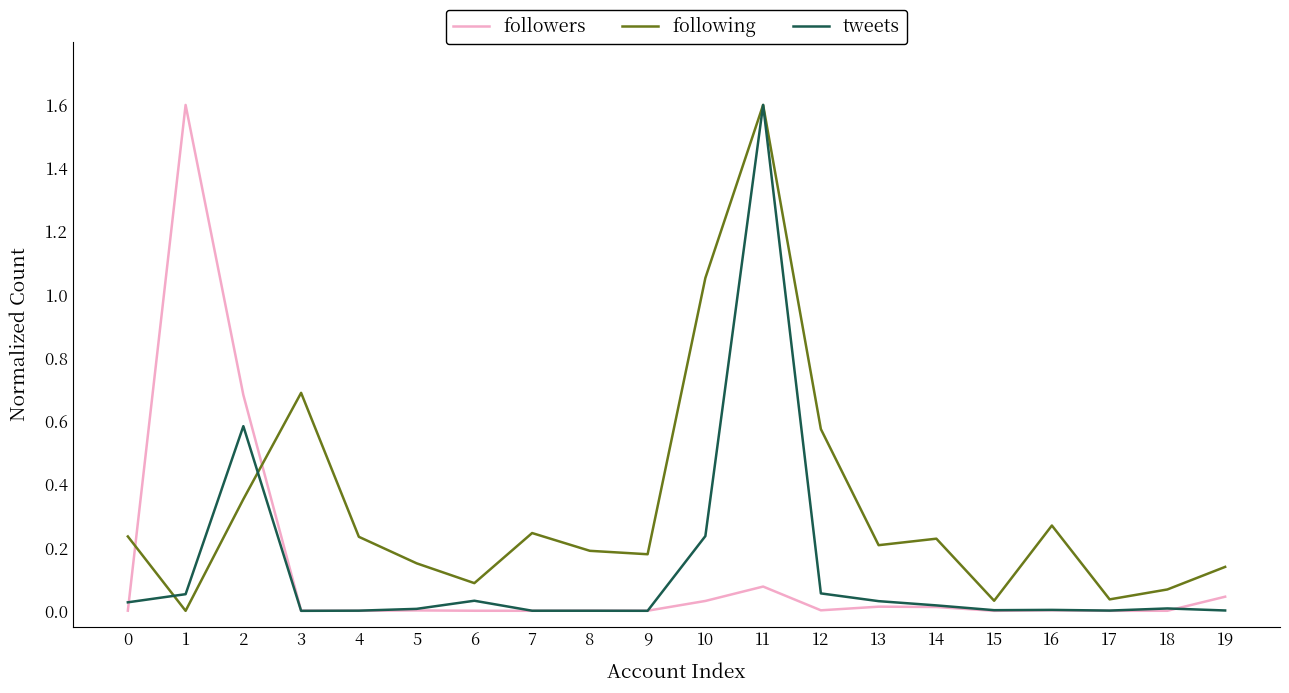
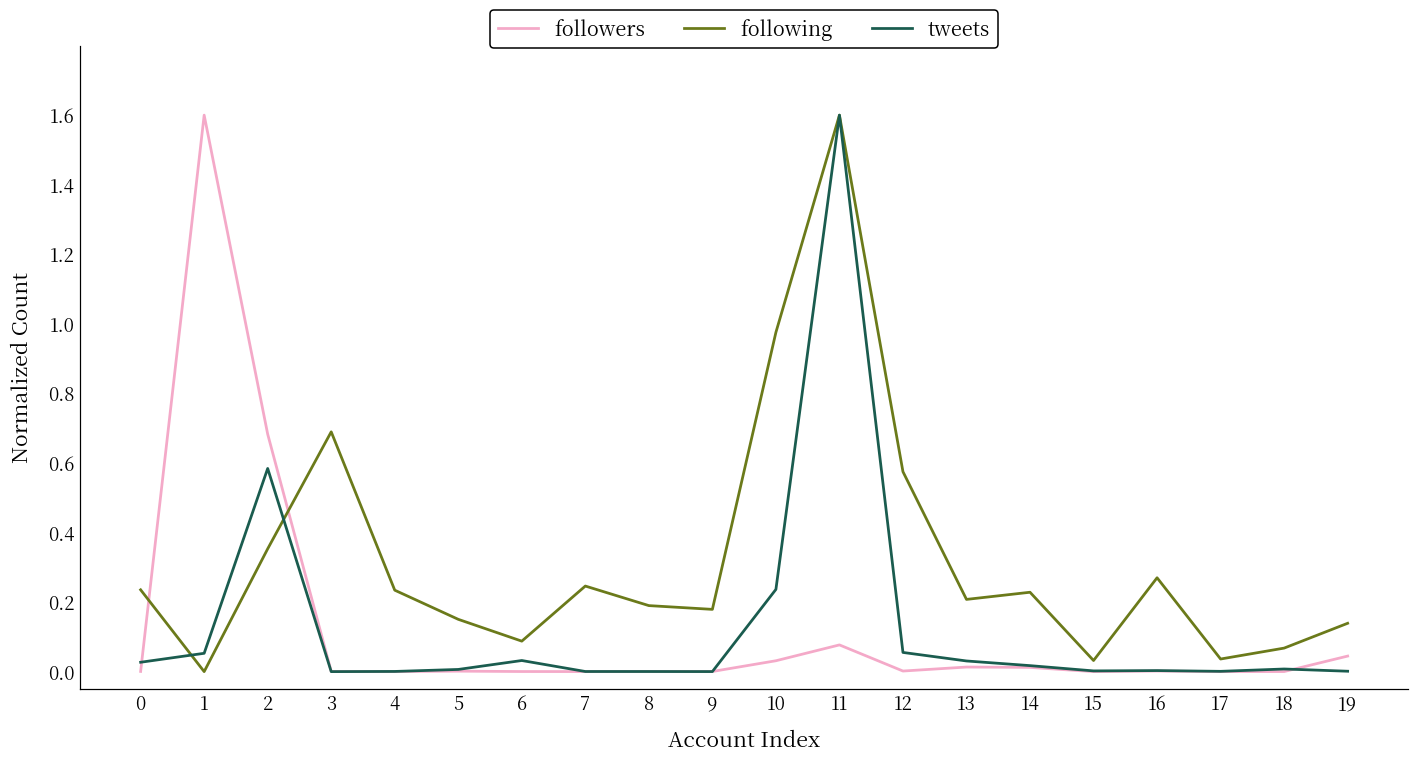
following, 10: 1.05 -> 0.98
